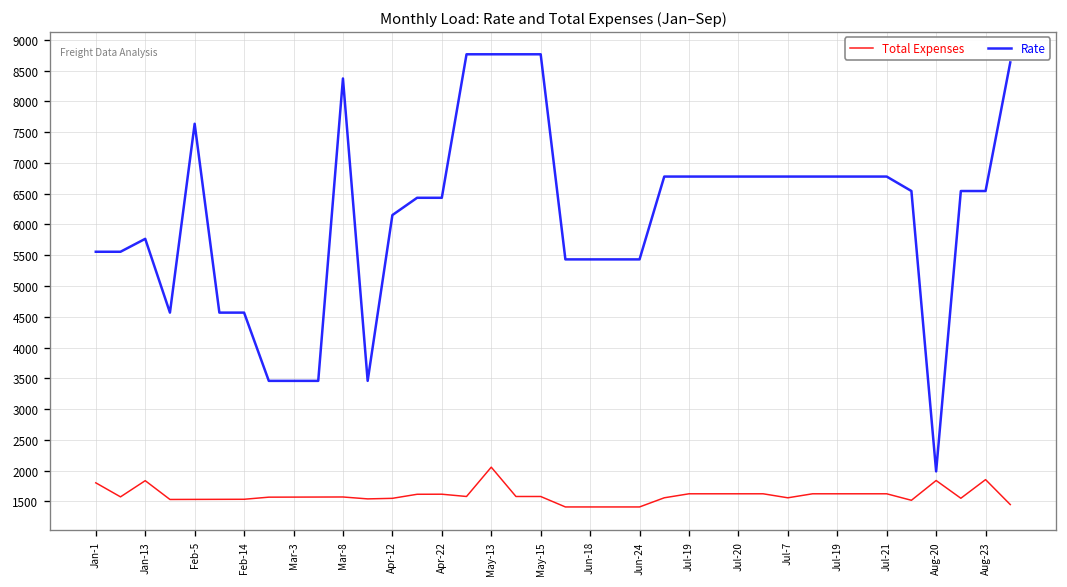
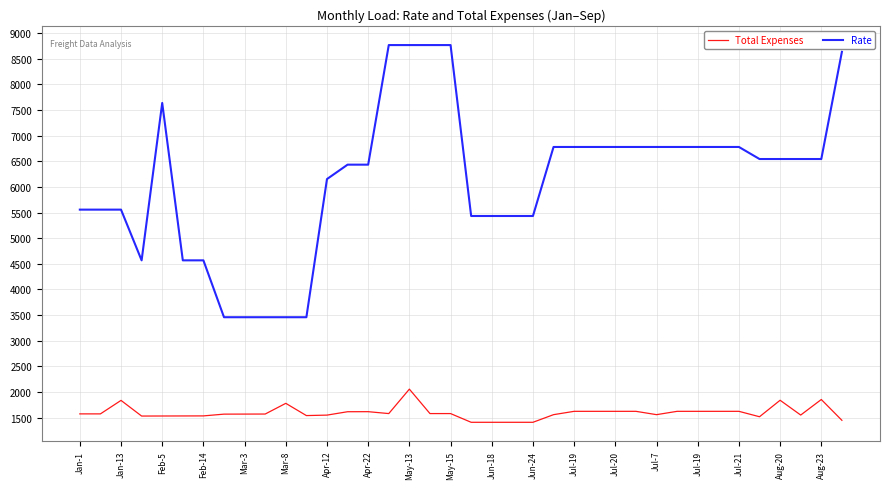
Total Expenses, Jan-1: 1800 -> 1600
Rate, Jan-13: 5800 -> 5600
Total Expenses, Mar-8: 1600 -> 1800
Rate, Mar-8: 8400 -> 3500
Rate, Aug-20: 2000 -> 6500
